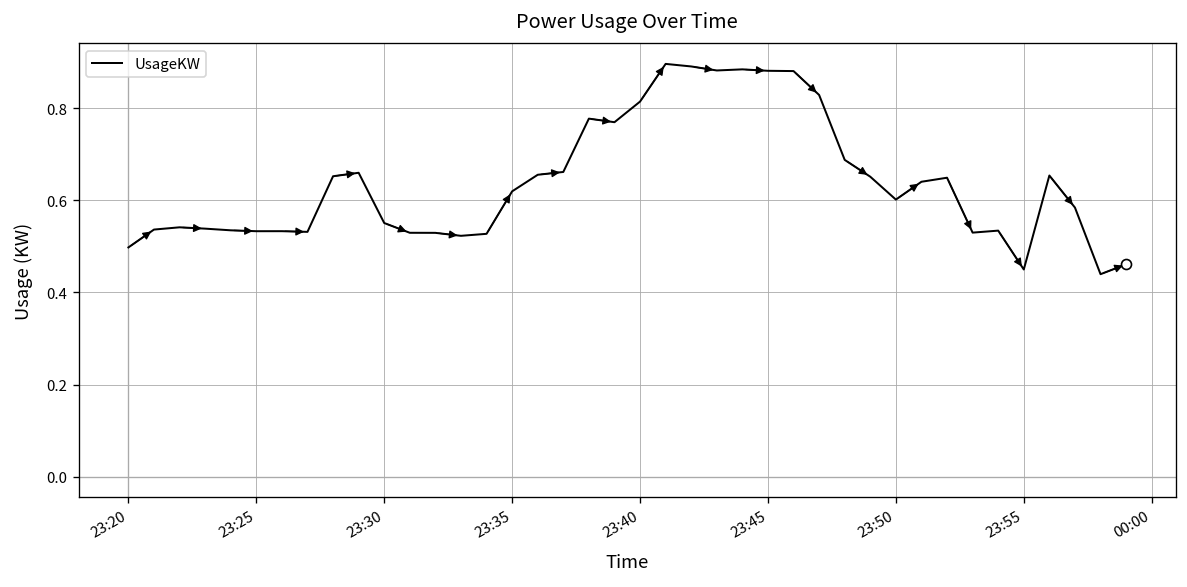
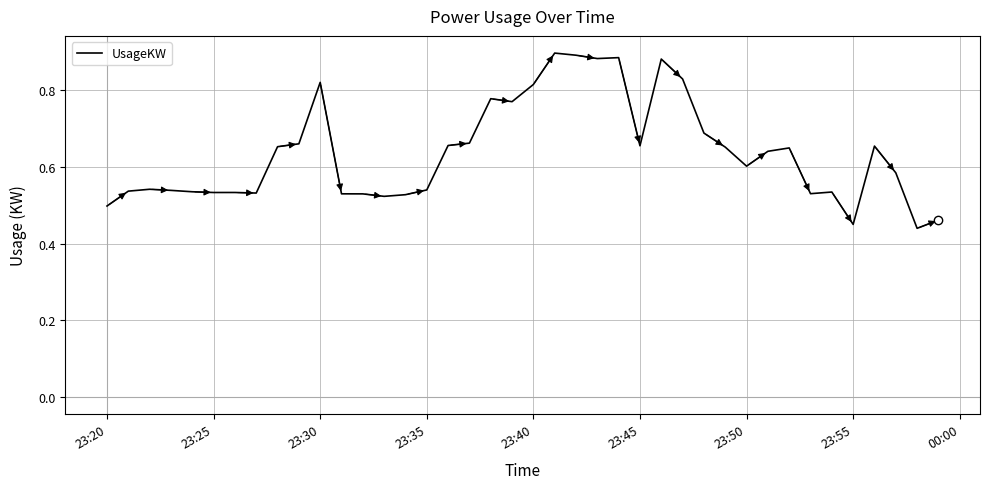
UsageKW, 23:30: 0.55 -> 0.82
UsageKW, 23:35: 0.62 -> 0.54
UsageKW, 23:45: 0.88 -> 0.65
